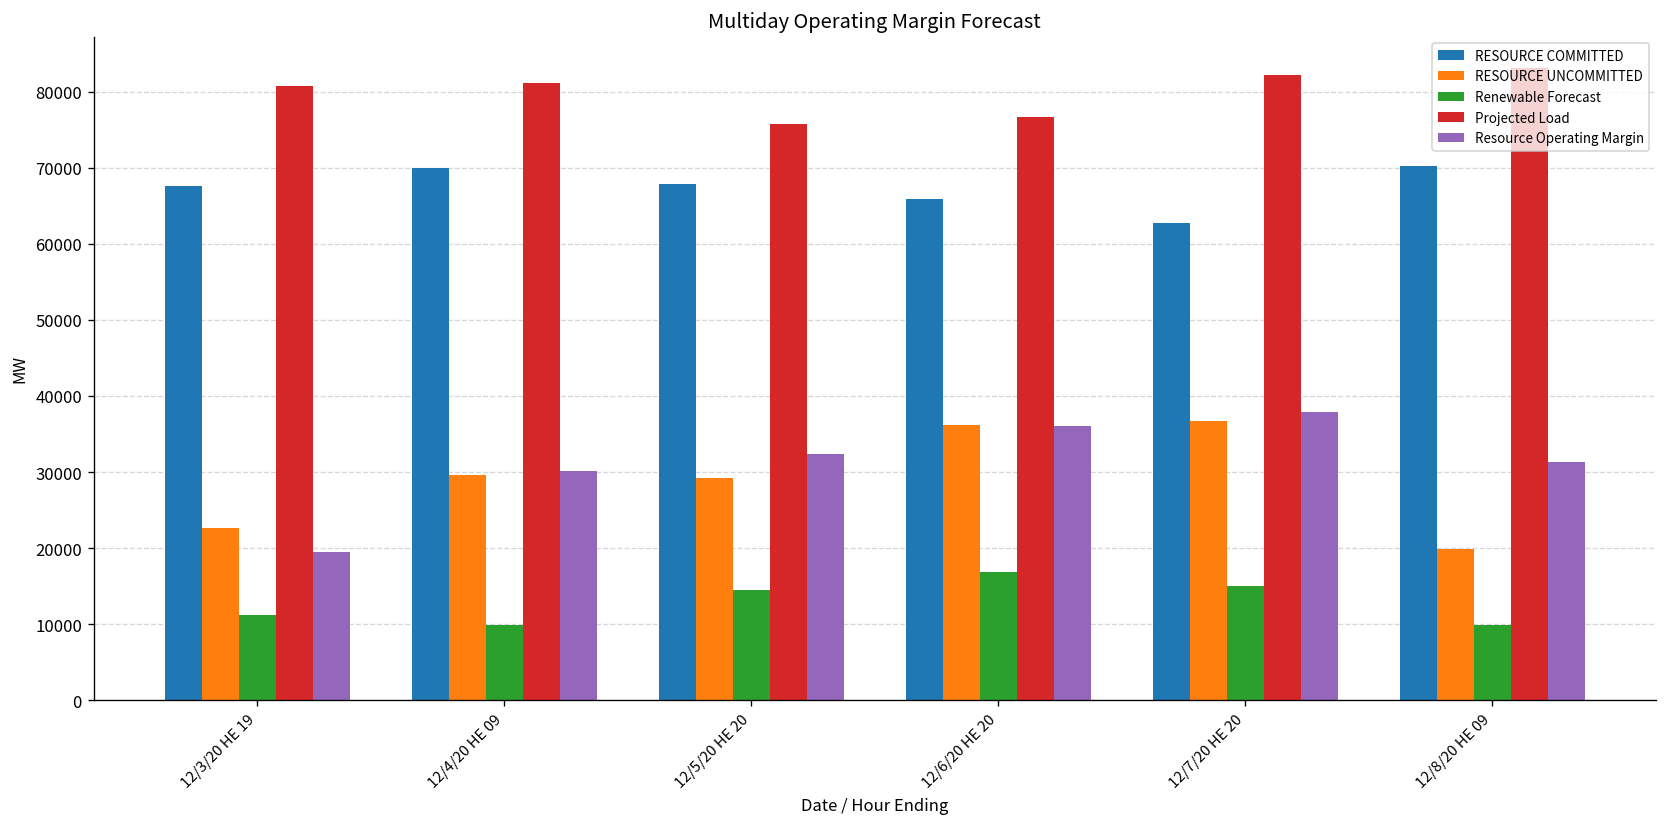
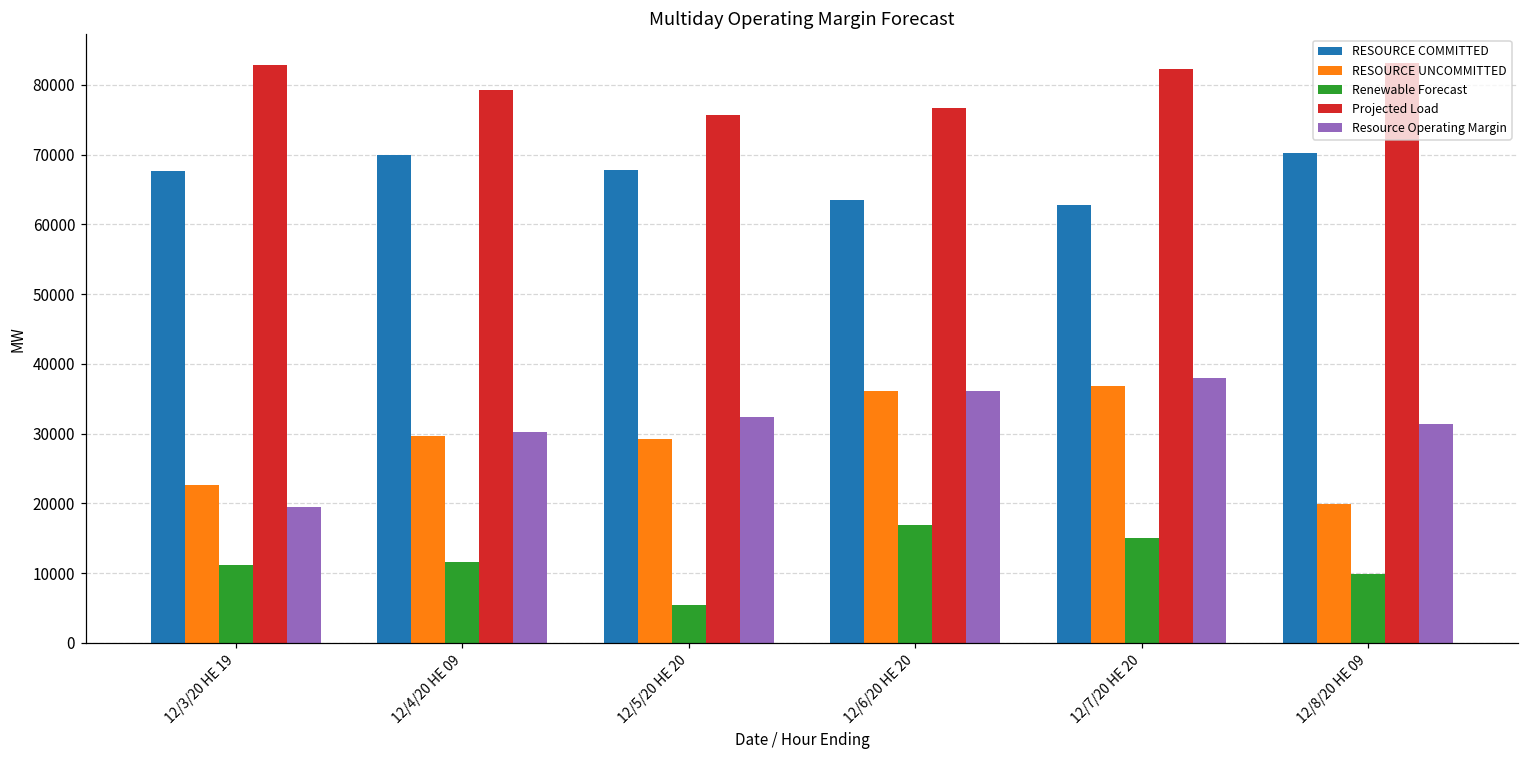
Projected Load, 12/3/20 HE 19: 81000 -> 83000
Renewable Forecast, 12/4/20 HE 09: 10000 -> 12000
Projected Load, 12/4/20 HE 09: 81000 -> 79000
Renewable Forecast, 12/5/20 HE 20: 15000 -> 5000
RESOURCE COMMITTED, 12/6/20 HE 20: 66000 -> 64000
